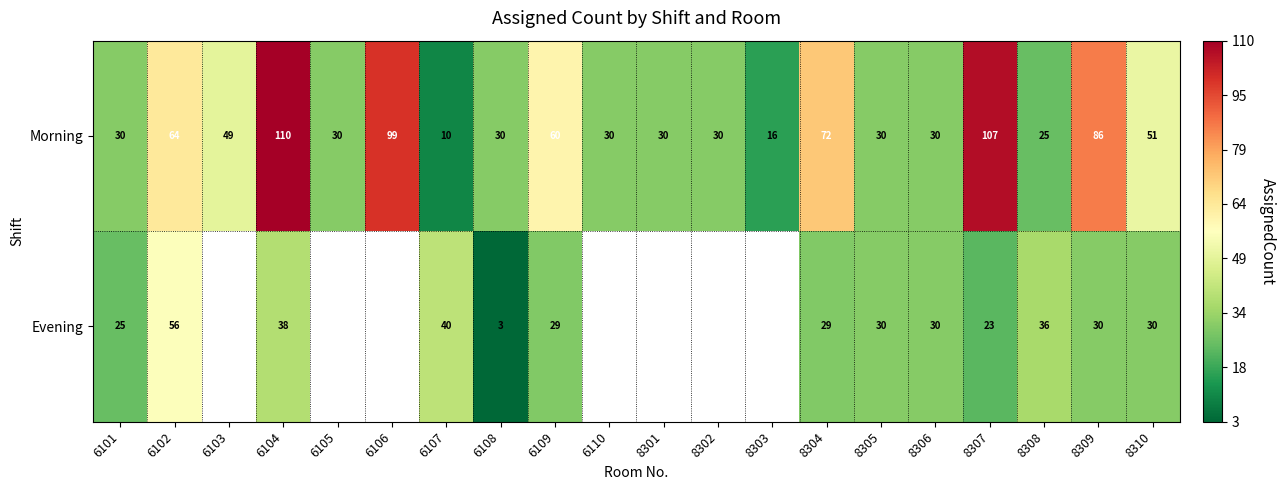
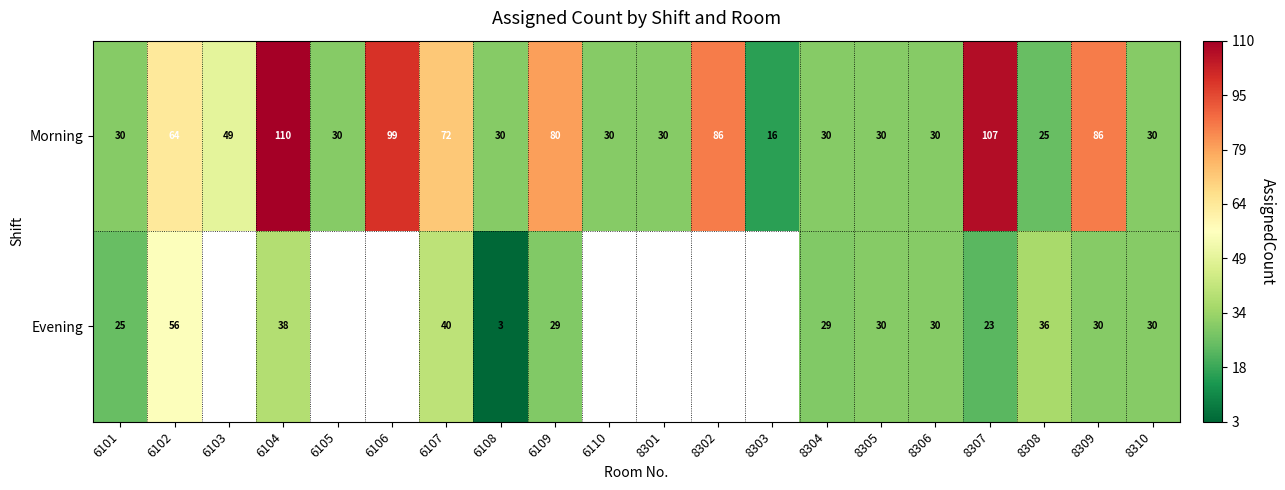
Morning, 6107: 10 -> 72
Morning, 6109: 60 -> 80
Morning, 8302: 30 -> 86
Morning, 8304: 72 -> 30
Morning, 8310: 51 -> 30
